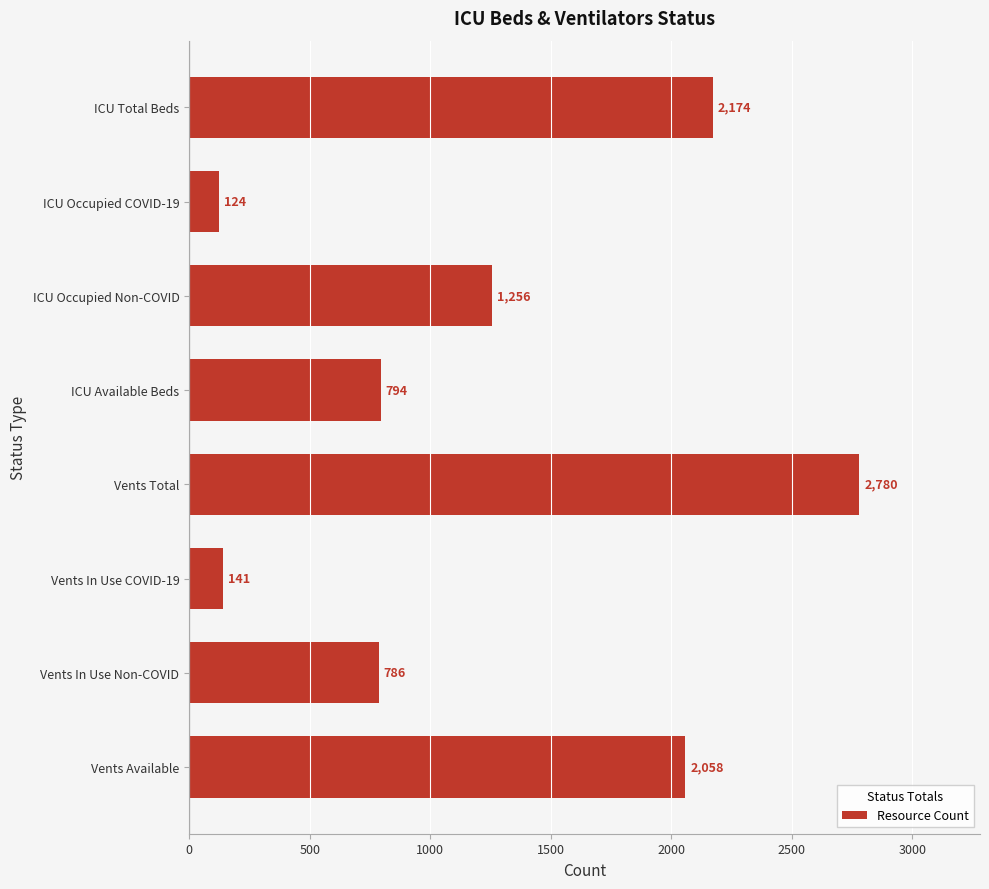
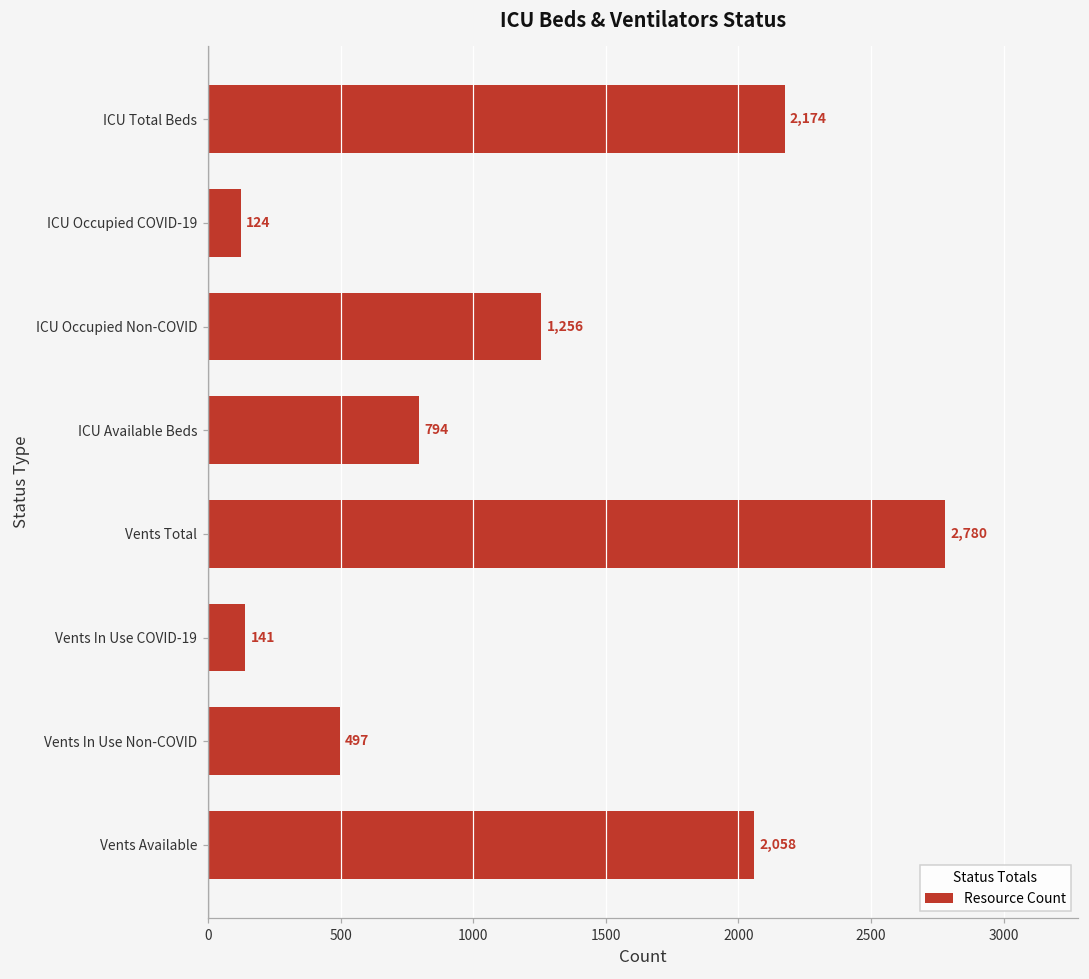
Vents In Use Non-COVID: 786 -> 497
